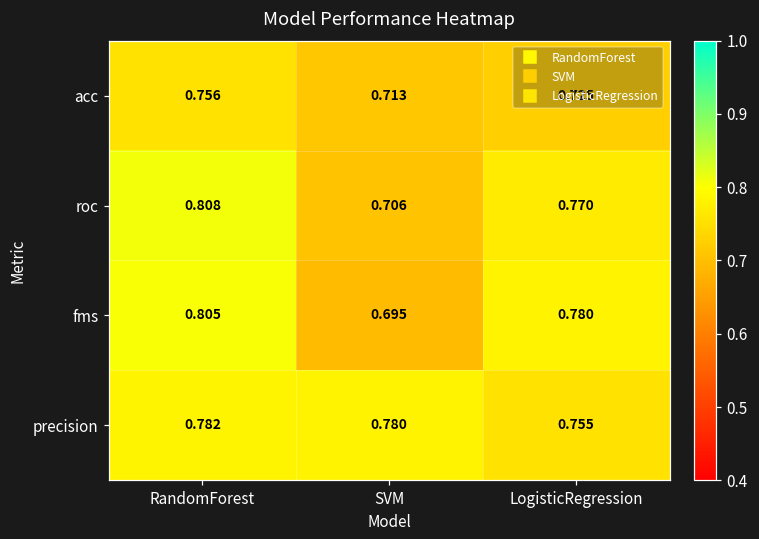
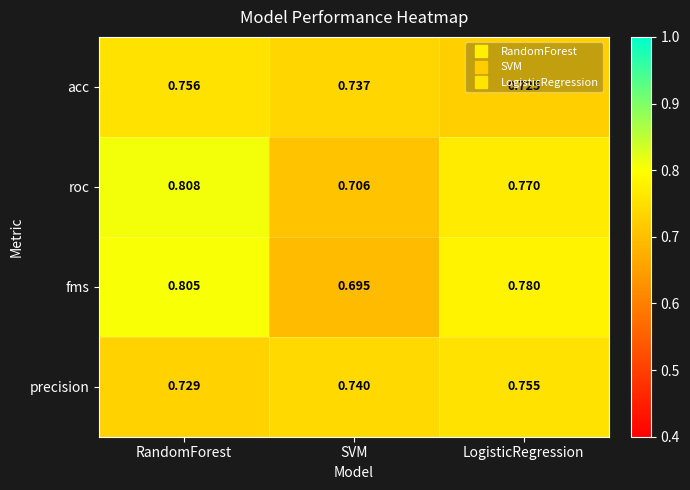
acc, SVM: 0.713 -> 0.737
precision, RandomForest: 0.782 -> 0.729
precision, SVM: 0.780 -> 0.740
